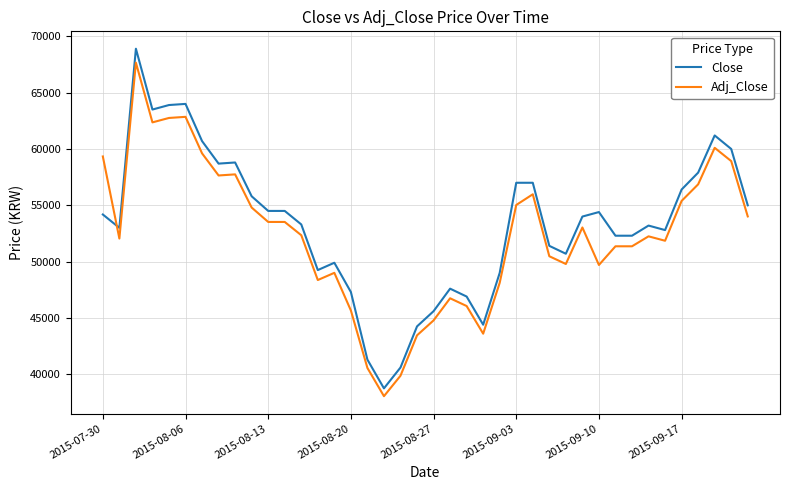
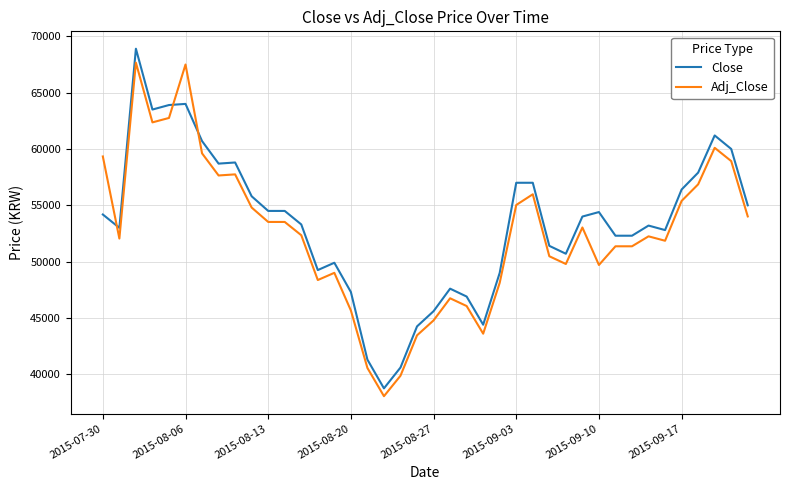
Adj_Close, 2015-08-06: 62900 -> 67500
